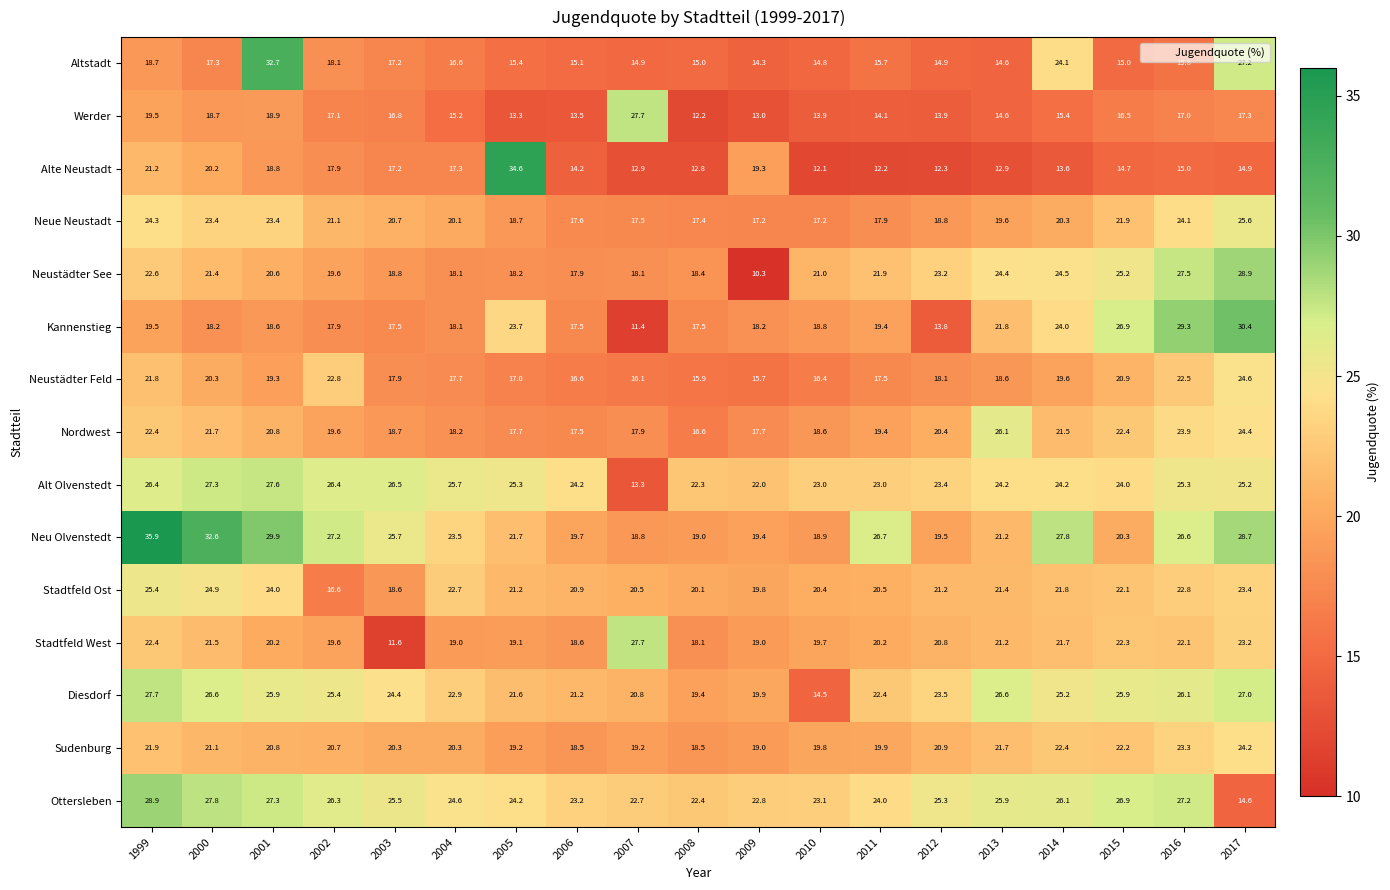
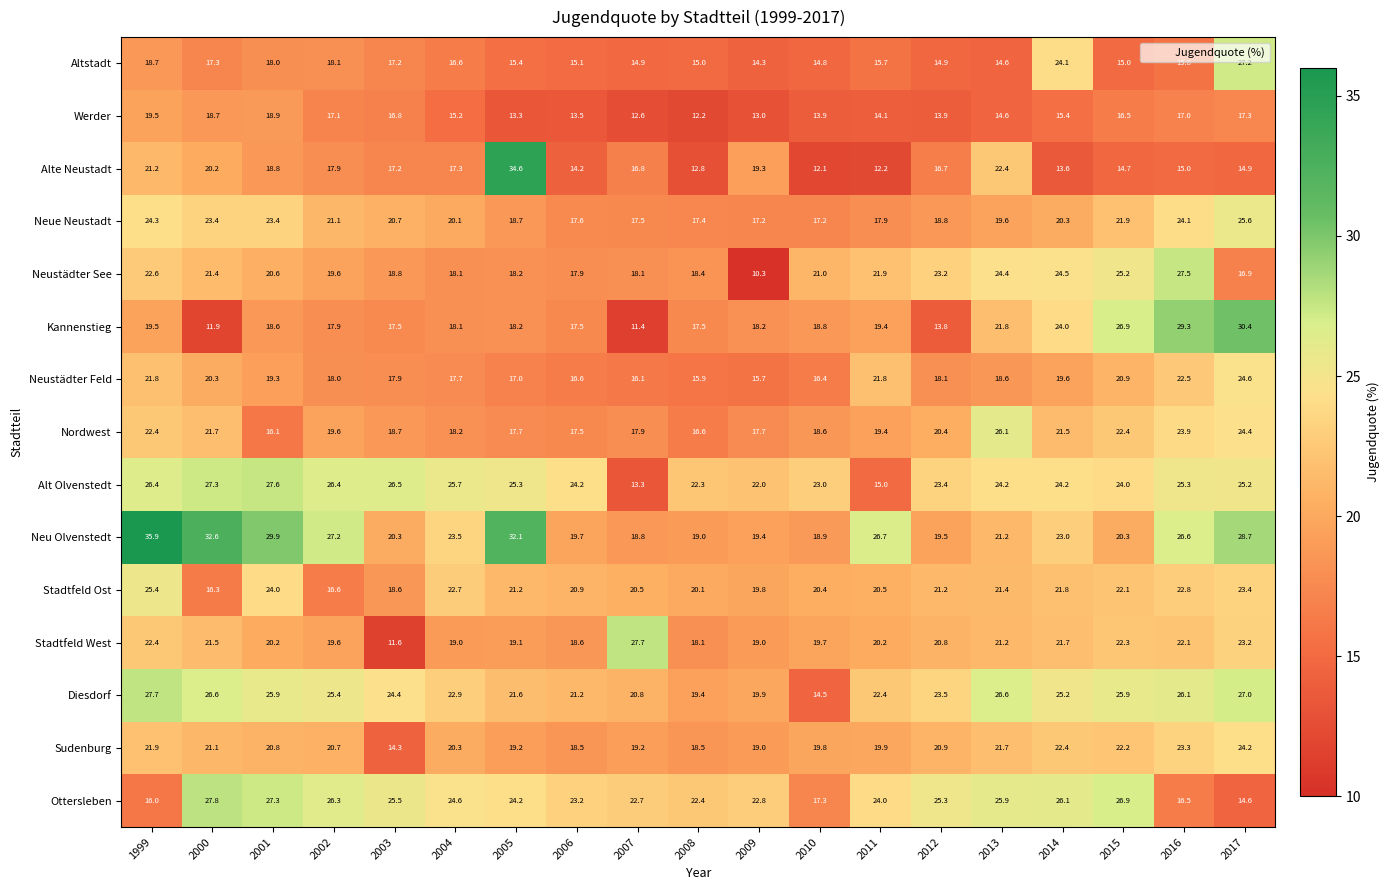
Altstadt, 2001: 32.7 -> 18.0
Werder, 2007: 27.7 -> 12.6
Alte Neustadt, 2007: 12.9 -> 16.8
Alte Neustadt, 2012: 12.3 -> 16.7
Alte Neustadt, 2013: 12.9 -> 22.4
Neustädter See, 2017: 28.9 -> 16.9
Kannenstieg, 2000: 18.2 -> 11.9
Kannenstieg, 2005: 23.7 -> 18.2
Neustädter Feld, 2002: 22.8 -> 18.0
Neustädter Feld, 2011: 17.5 -> 21.8
Nordwest, 2001: 20.8 -> 16.1
Alt Olvenstedt, 2011: 23.0 -> 15.0
Neu Olvenstedt, 2003: 25.7 -> 20.3
Neu Olvenstedt, 2005: 21.7 -> 32.1
Neu Olvenstedt, 2014: 27.8 -> 23.0
Stadtfeld Ost, 2000: 24.9 -> 16.3
Sudenburg, 2003: 20.3 -> 14.3
Ottersleben, 1999: 28.9 -> 16.0
Ottersleben, 2010: 23.1 -> 17.3
Ottersleben, 2016: 27.2 -> 16.5
